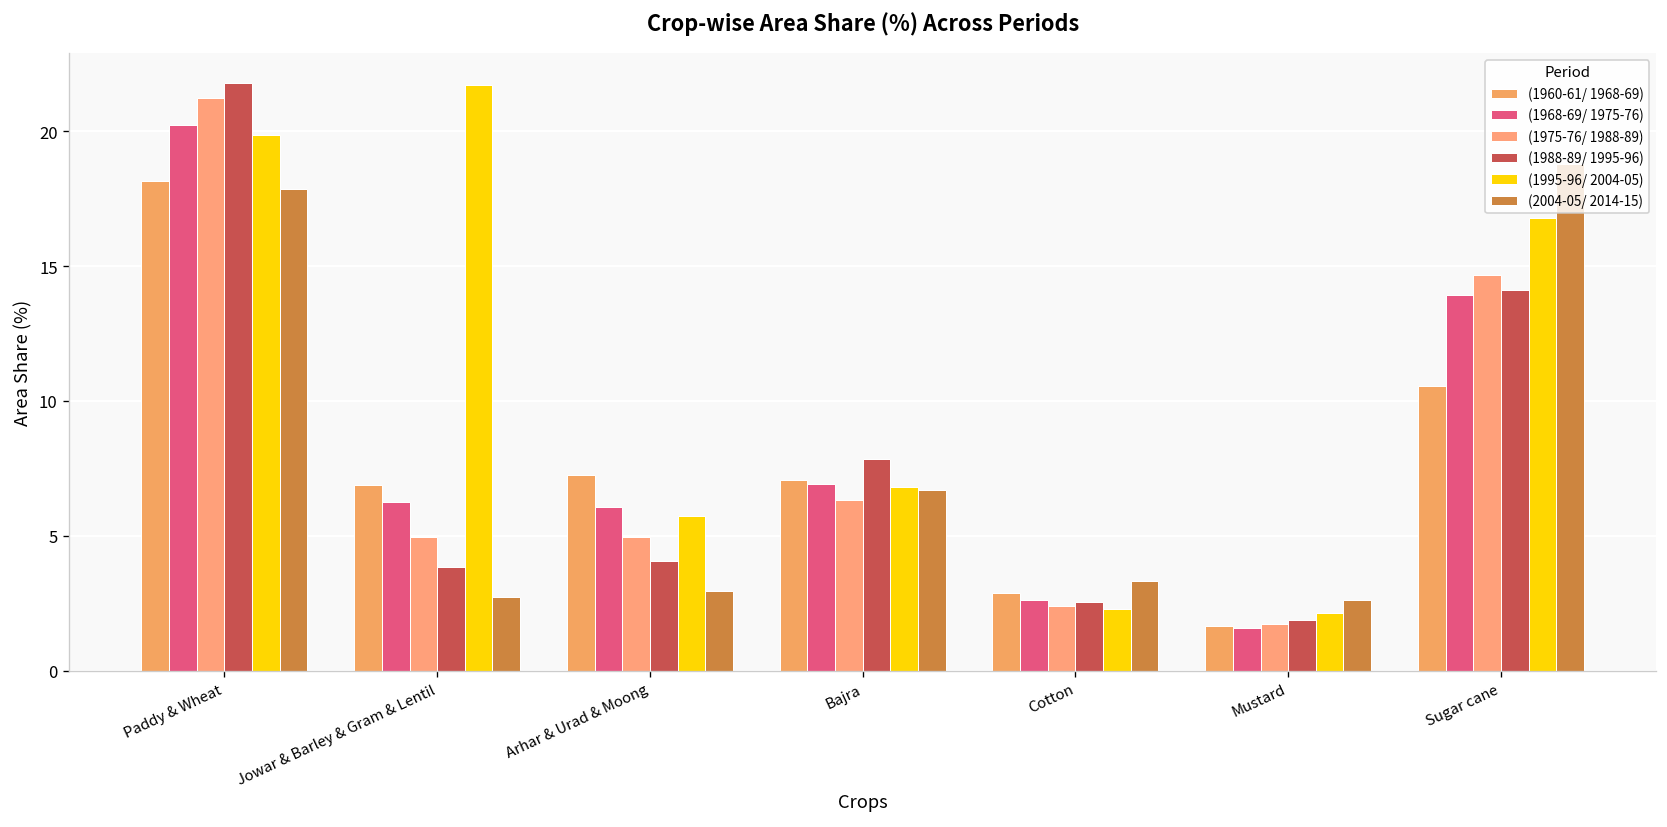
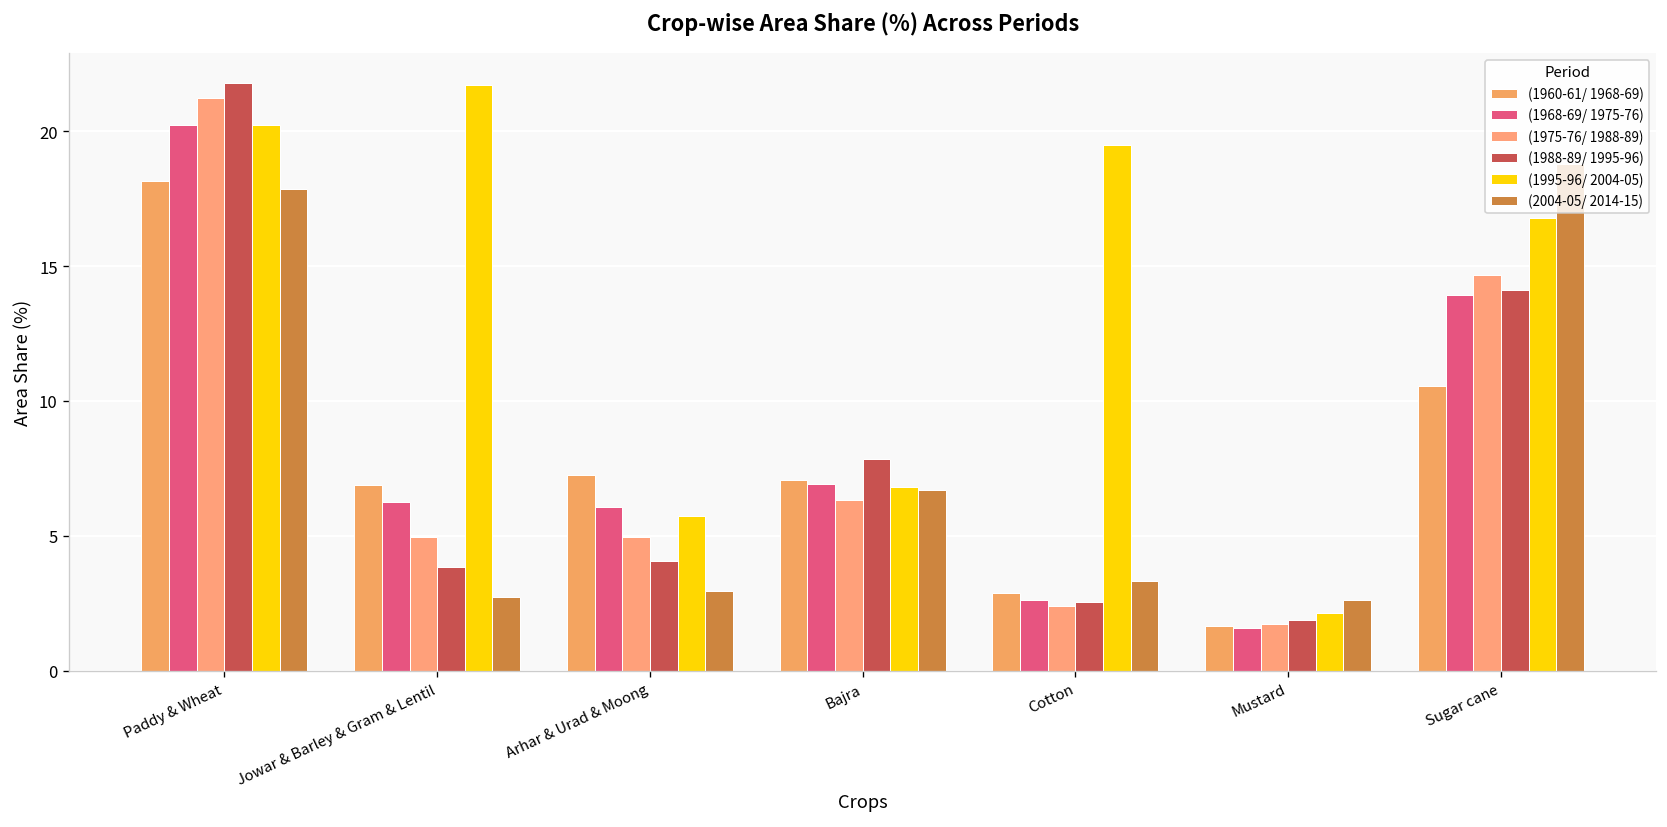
(1995-96/ 2004-05), Paddy & Wheat: 19.9 -> 20.3
(1995-96/ 2004-05), Cotton: 2.3 -> 19.5
